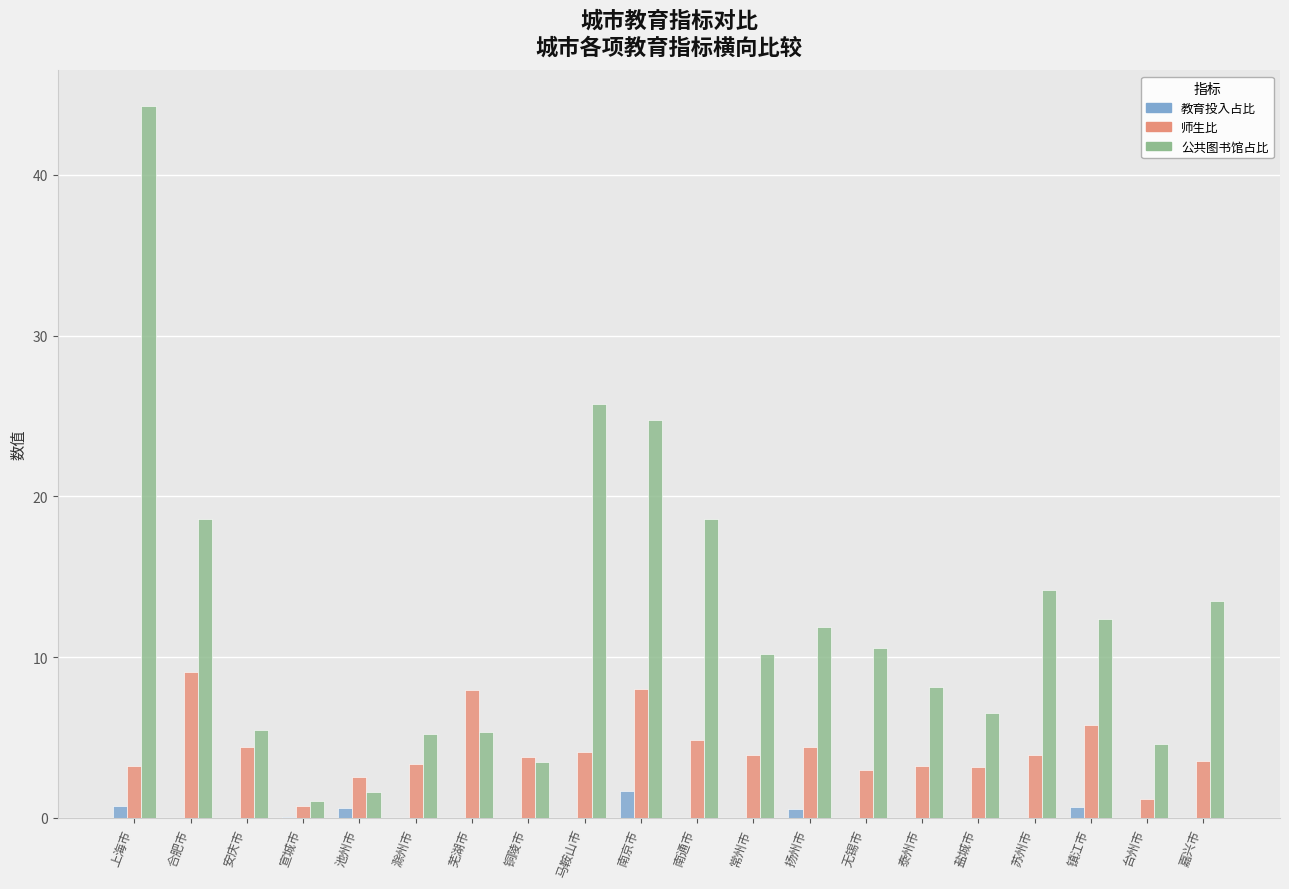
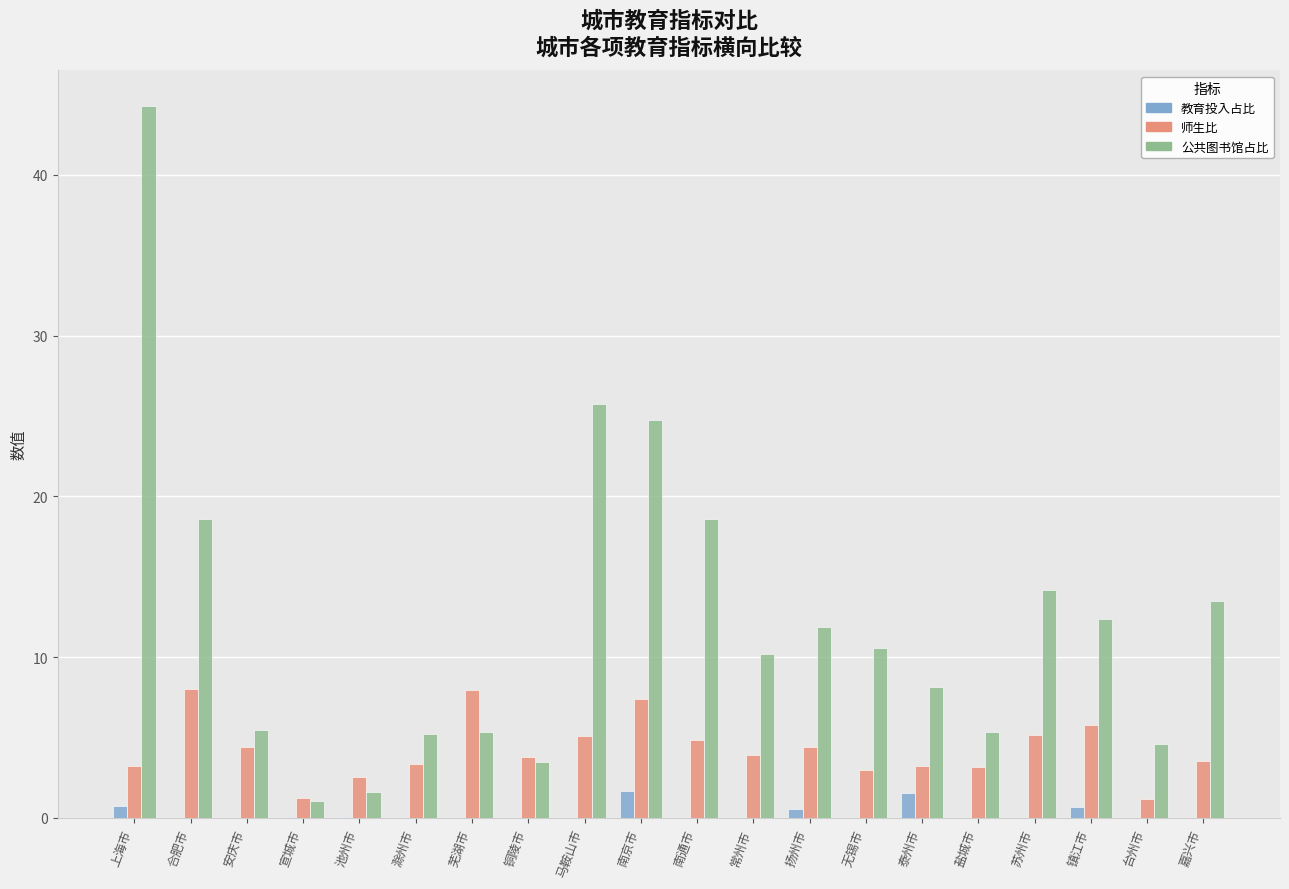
师生比, 合肥市: 9.1 -> 8.0
师生比, 宣城市: 0.7 -> 1.2
教育投入占比, 池州市: 0.6 -> 0.0
师生比, 马鞍山市: 4.1 -> 5.1
师生比, 南京市: 8.0 -> 7.4
教育投入占比, 泰州市: 0.0 -> 1.5
公共图书馆占比, 盐城市: 6.5 -> 5.3
师生比, 苏州市: 3.9 -> 5.1
